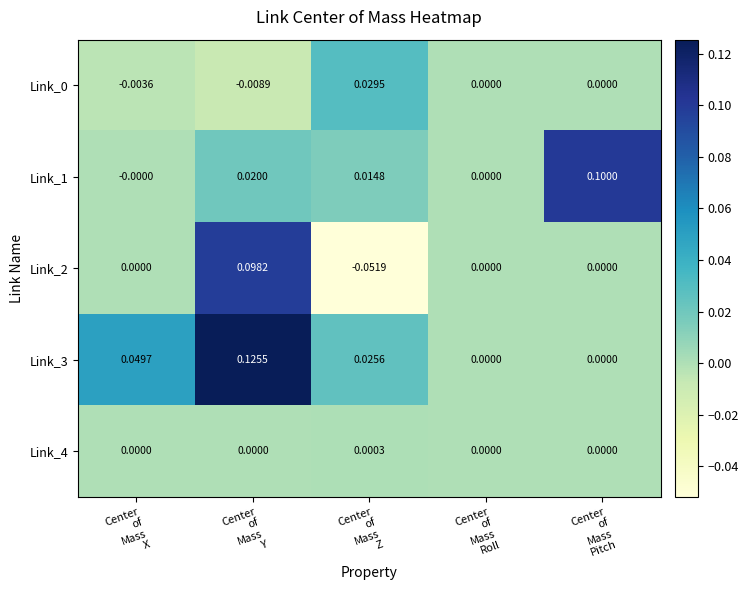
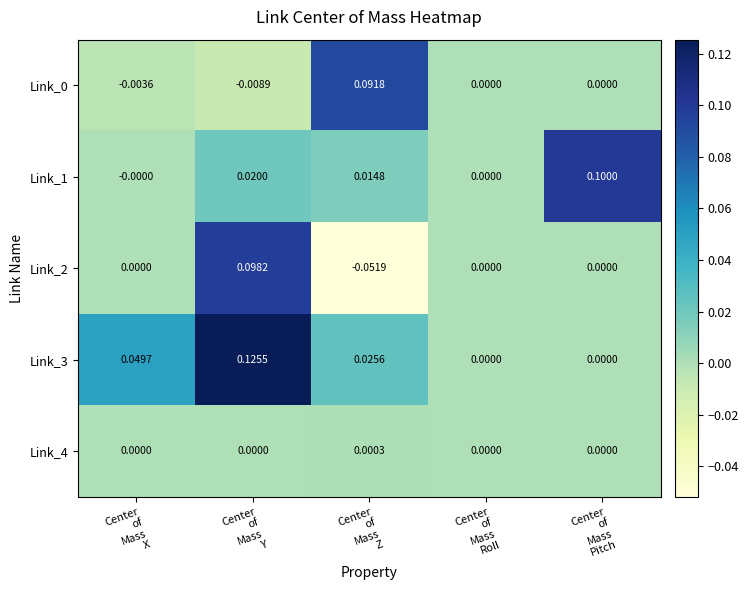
Link_0, Center of Mass Z: 0.0295 -> 0.0918
